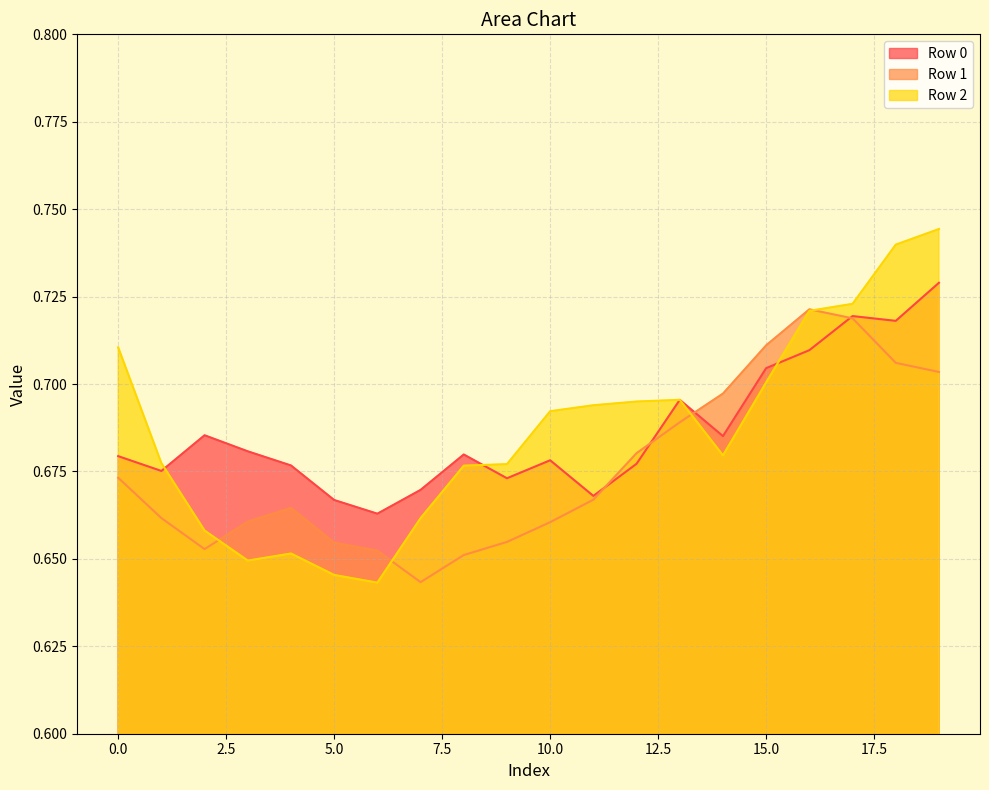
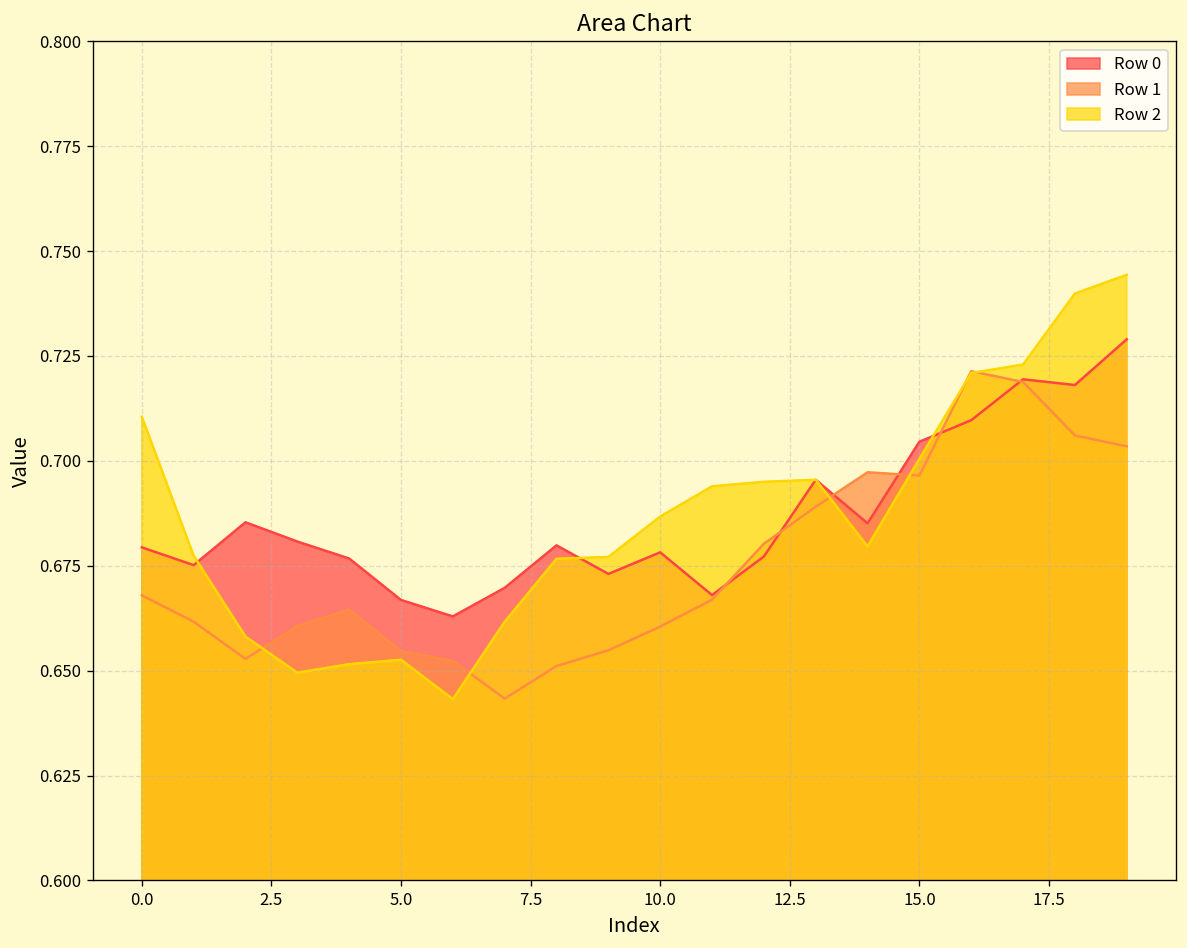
Row 1, 0.0: 0.673 -> 0.668
Row 2, 5.0: 0.645 -> 0.653
Row 2, 10.0: 0.692 -> 0.687
Row 1, 15.0: 0.711 -> 0.696
